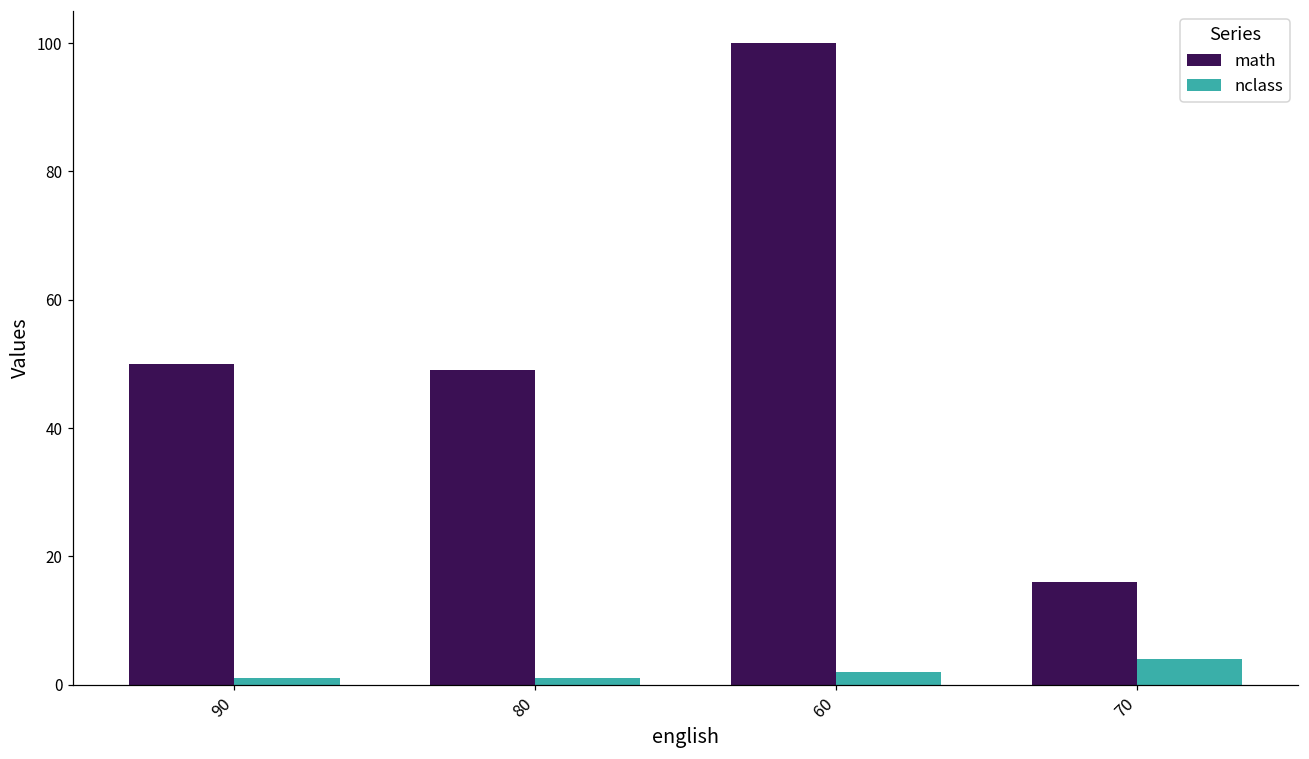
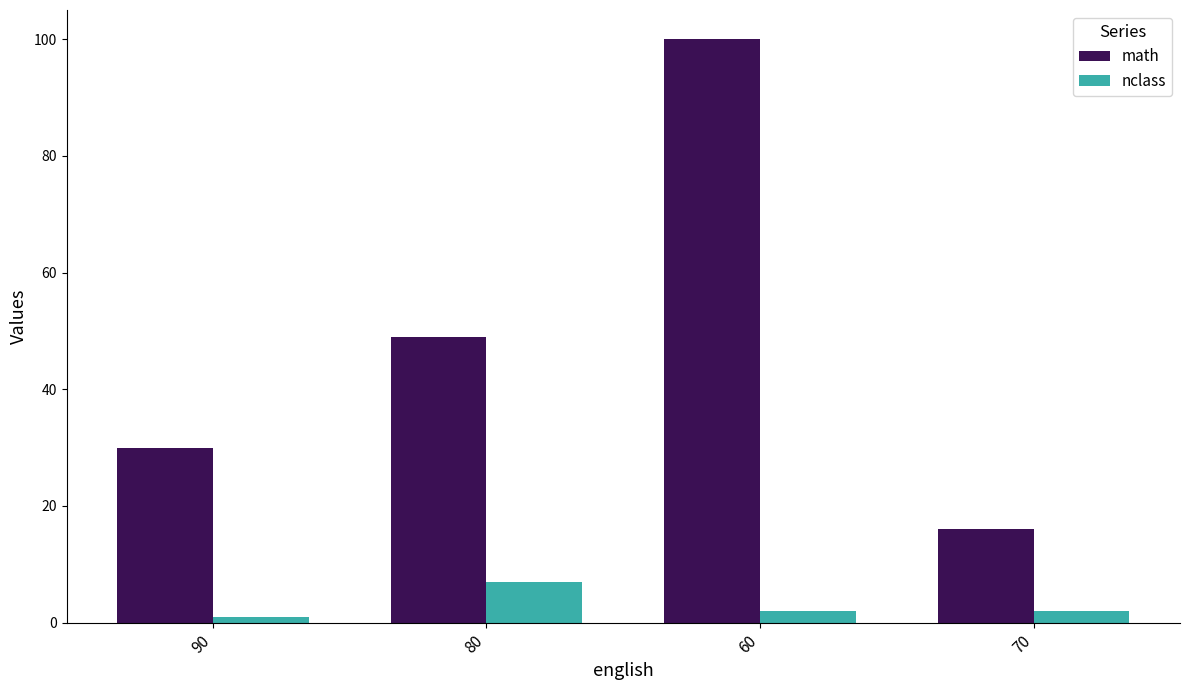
math, 90: 50 -> 30
nclass, 80: 1 -> 7
nclass, 70: 4 -> 2
